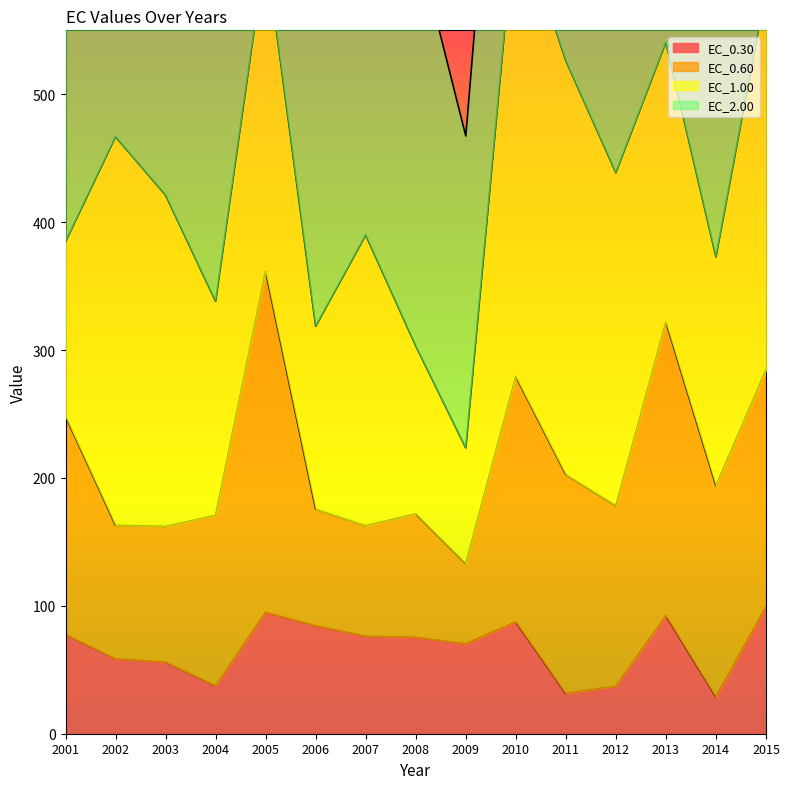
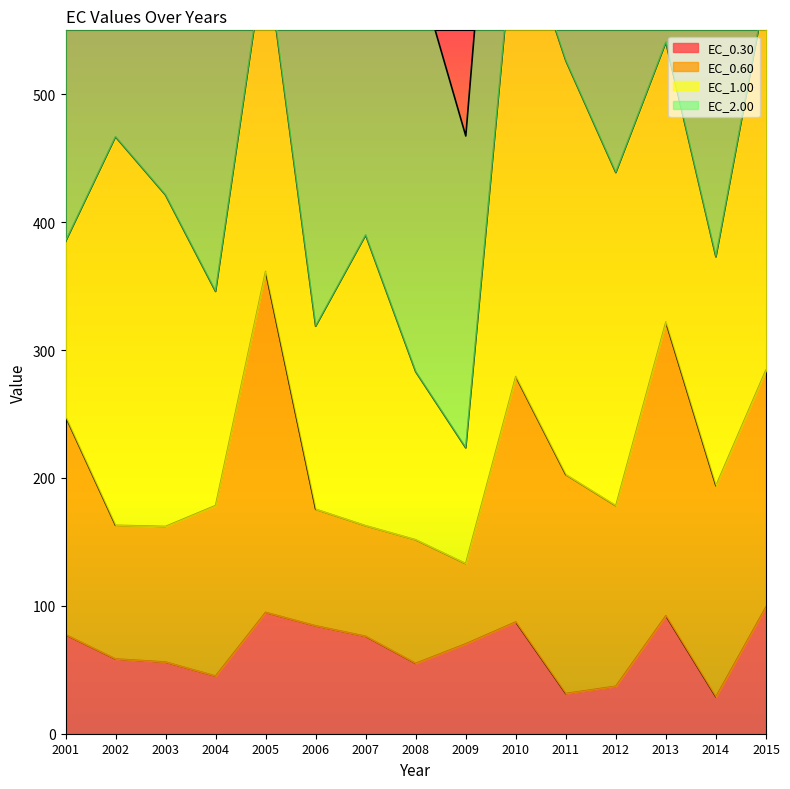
EC_0.30, 2004: 37 -> 45
EC_0.30, 2008: 75 -> 55
